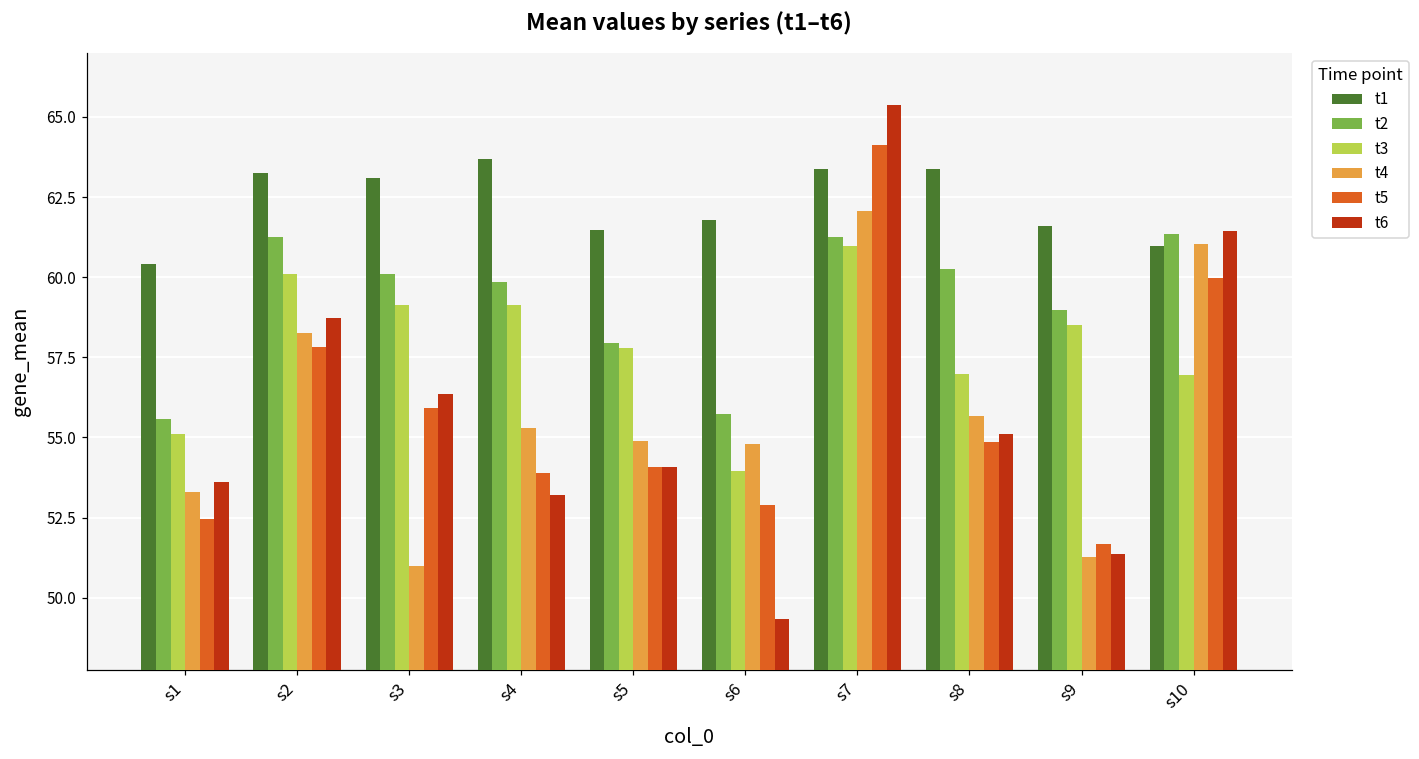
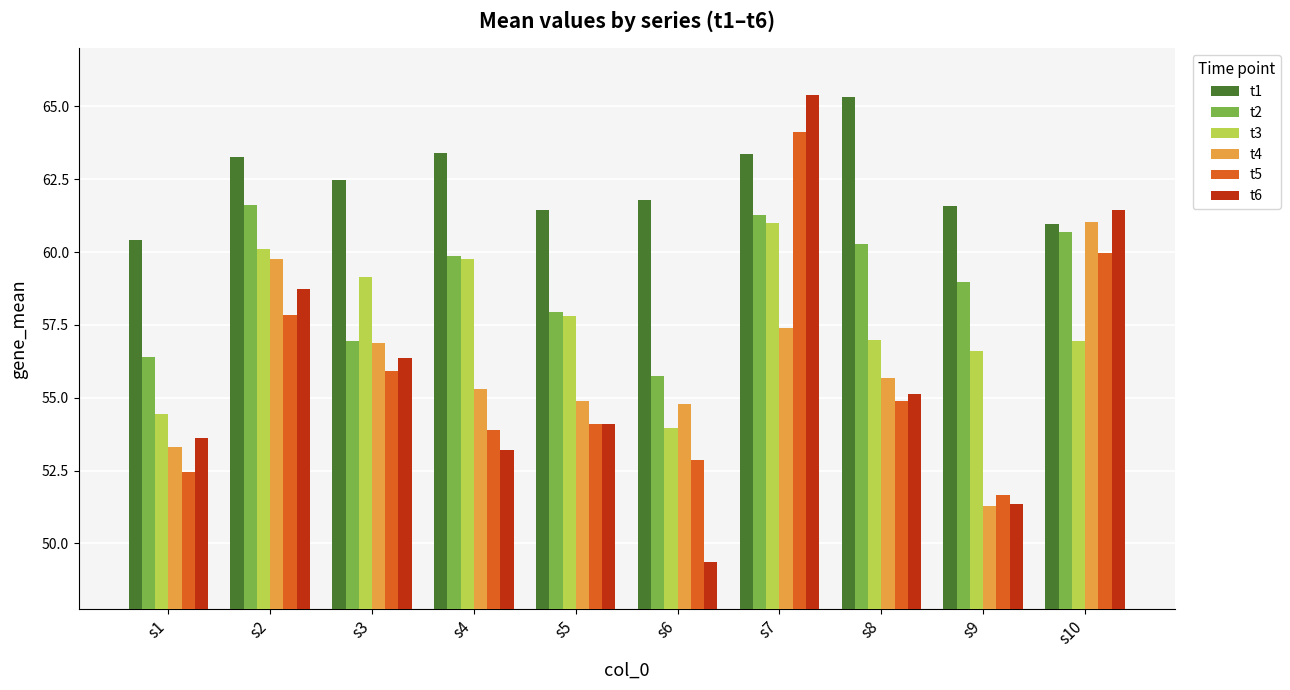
t2, s1: 55.6 -> 56.4
t3, s1: 55.1 -> 54.5
t2, s2: 61.2 -> 61.6
t4, s2: 58.3 -> 59.8
t1, s3: 63.1 -> 62.5
t2, s3: 60.1 -> 57.0
t4, s3: 51.0 -> 56.9
t1, s4: 63.7 -> 63.4
t3, s4: 59.1 -> 59.8
t4, s7: 62.1 -> 57.4
t1, s8: 63.4 -> 65.3
t3, s9: 58.5 -> 56.6
t2, s10: 61.3 -> 60.7
